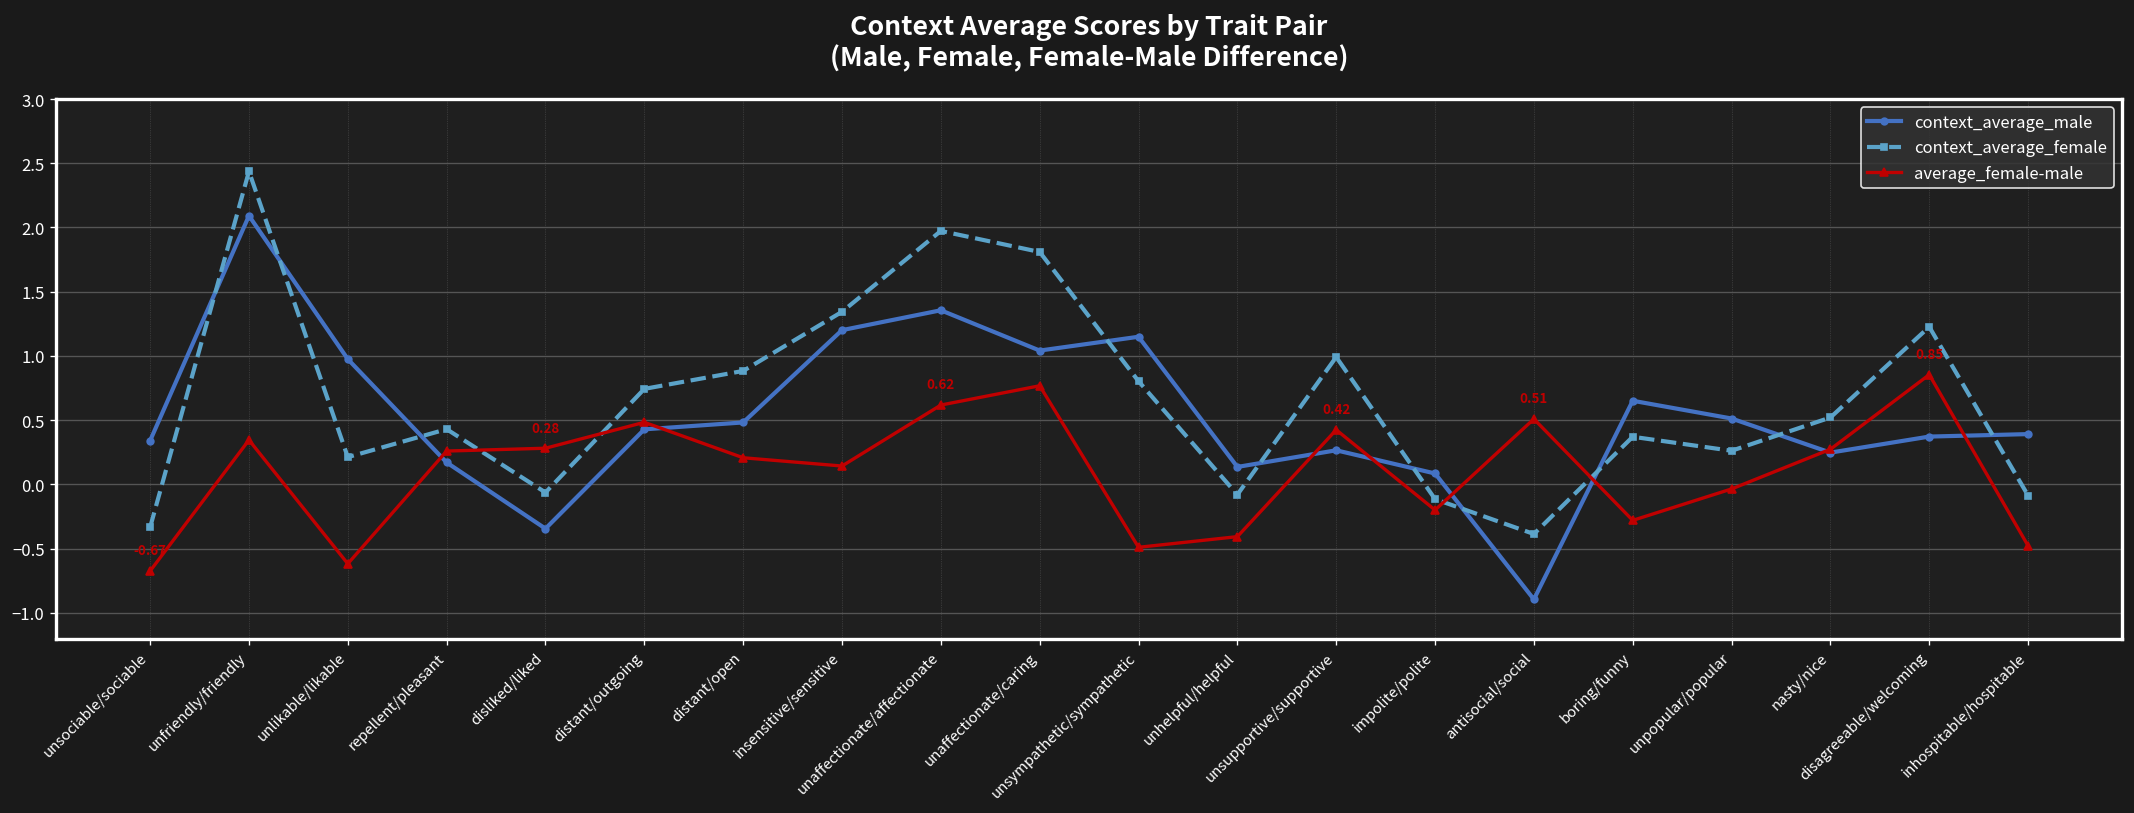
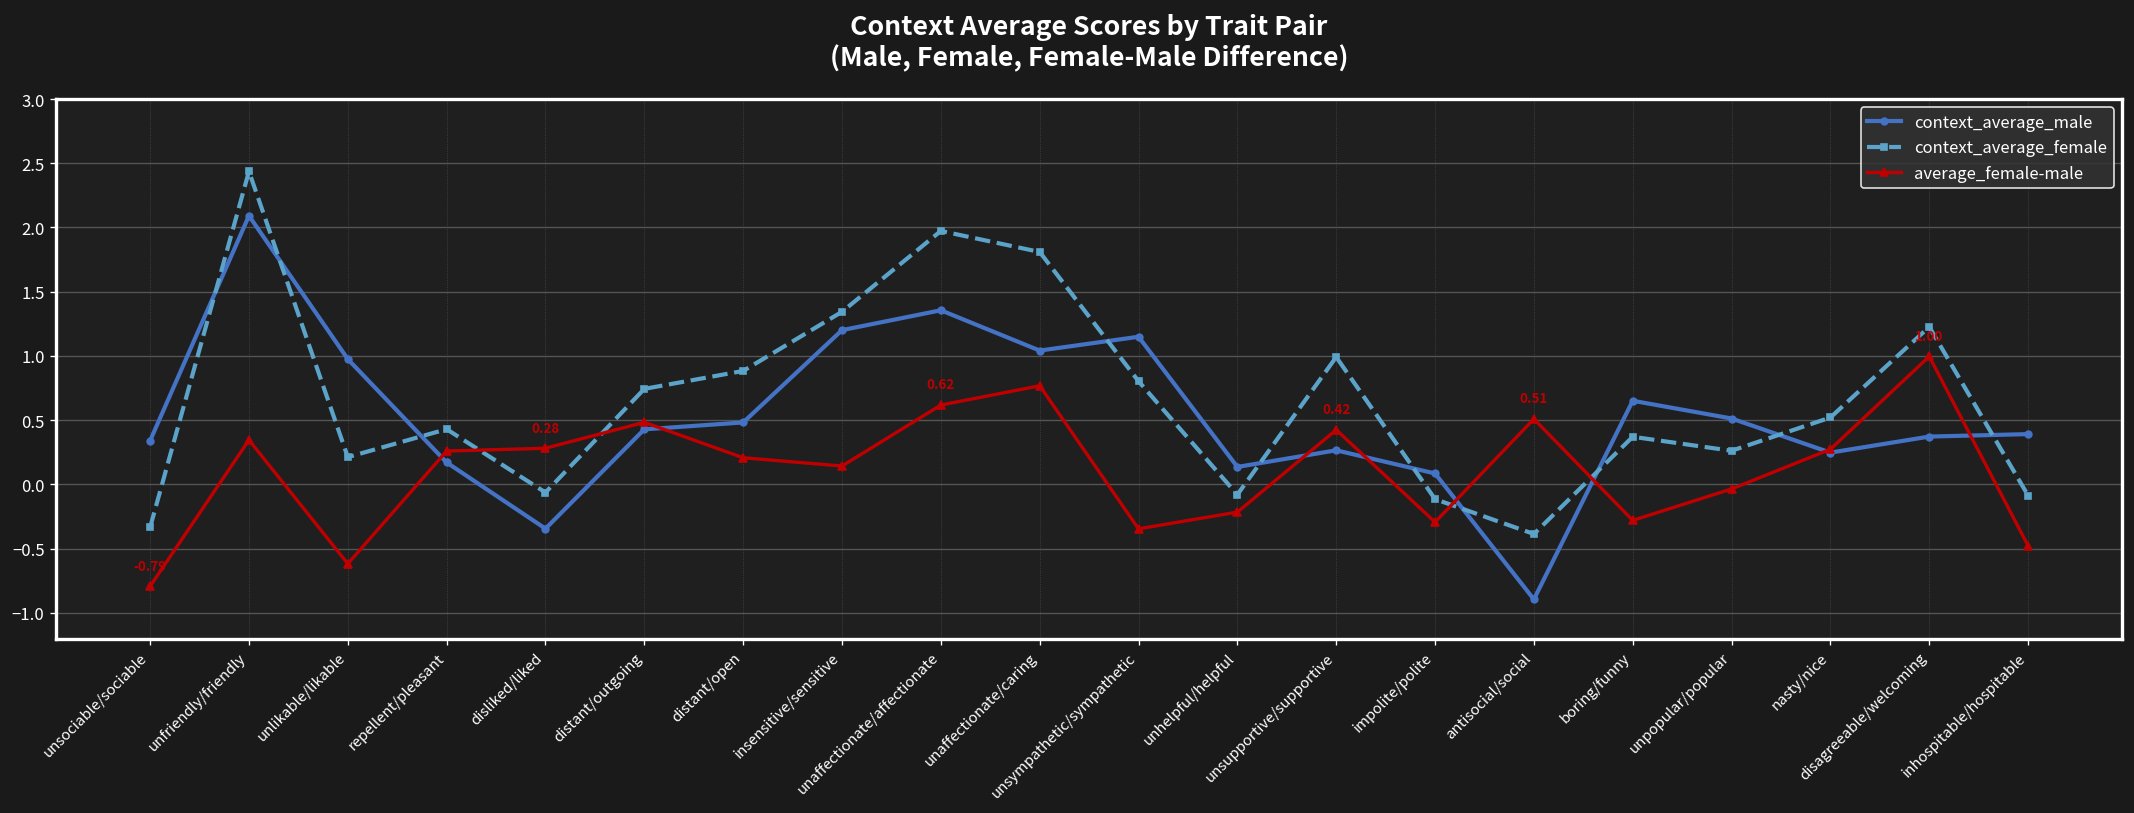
average_female-male, unsociable/sociable: -0.67 -> -0.79
average_female-male, unsympathetic/sympathetic: -0.49 -> -0.35
average_female-male, unhelpful/helpful: -0.41 -> -0.22
average_female-male, impolite/polite: -0.20 -> -0.29
average_female-male, disagreeable/welcoming: 0.85 -> 1.00
